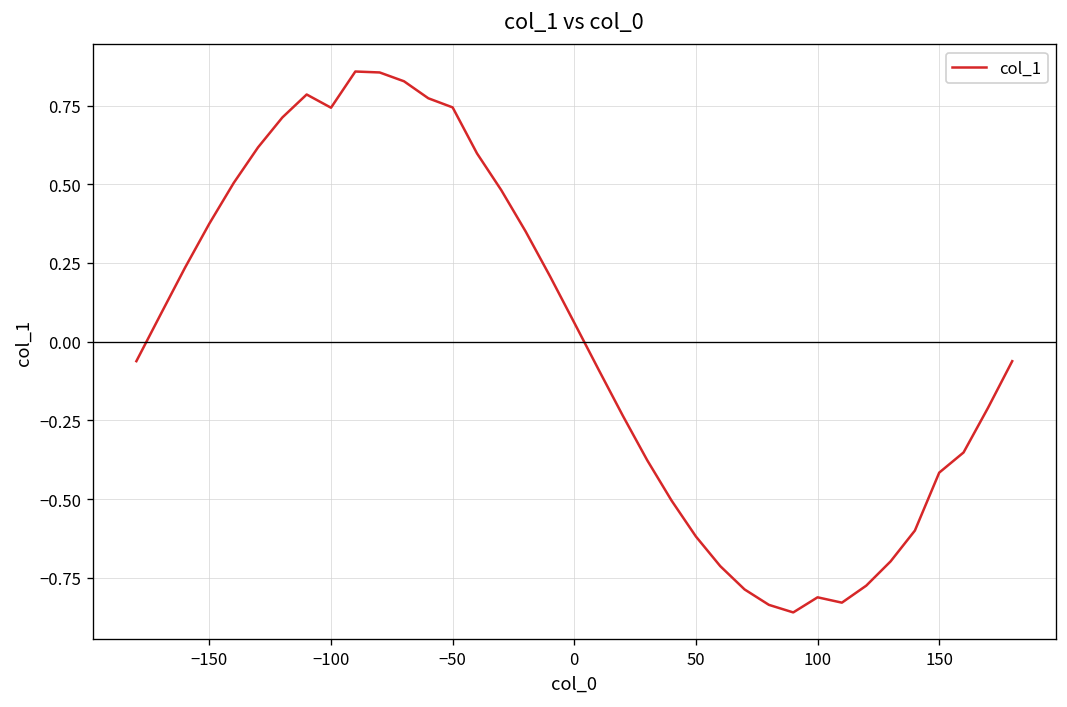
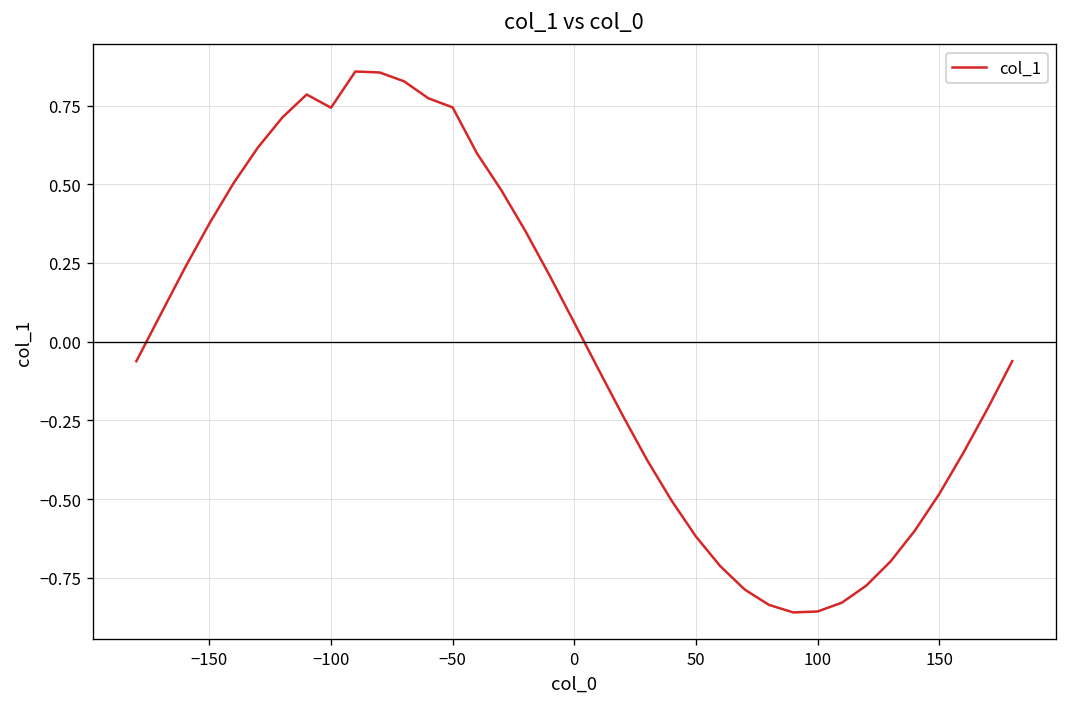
100: -0.81 -> -0.86
150: -0.42 -> -0.48
